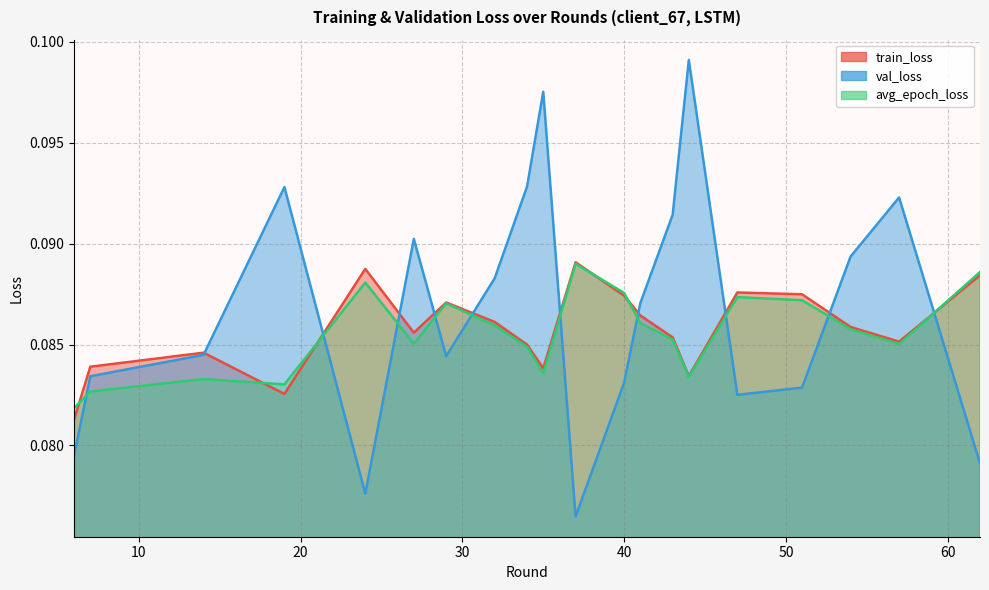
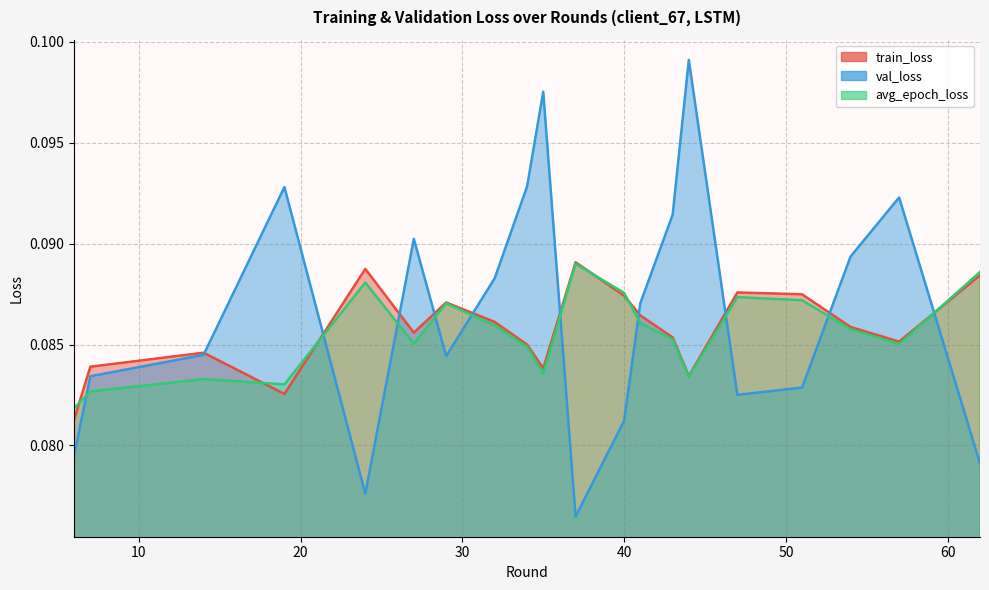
val_loss, 40: 0.0831 -> 0.0812
